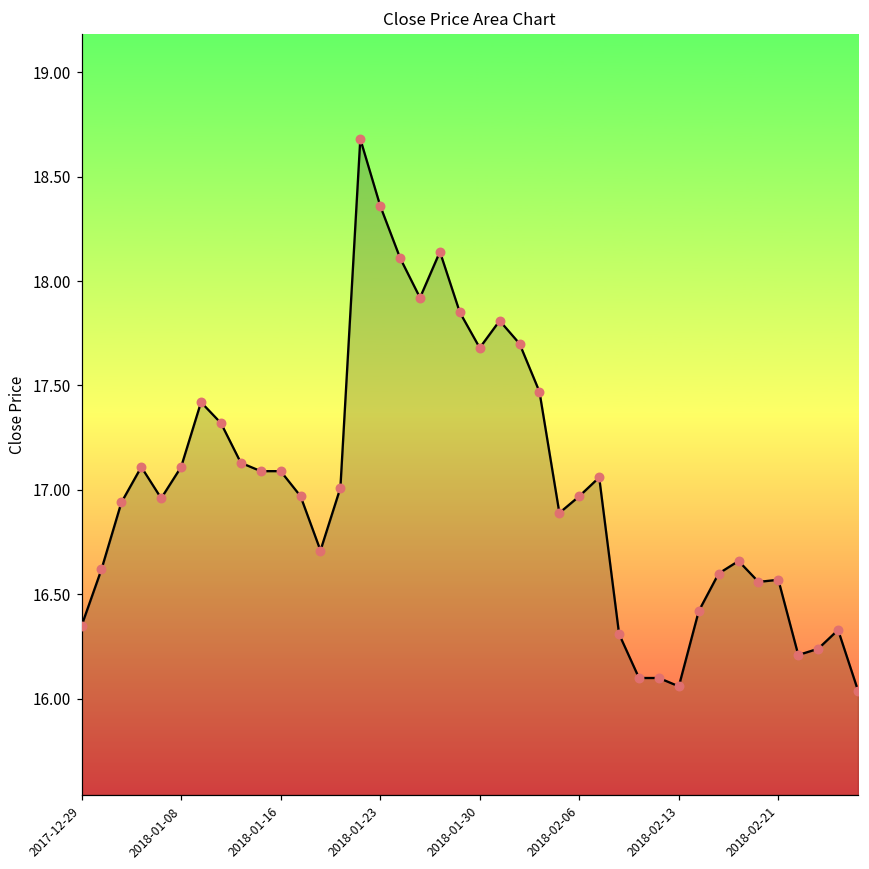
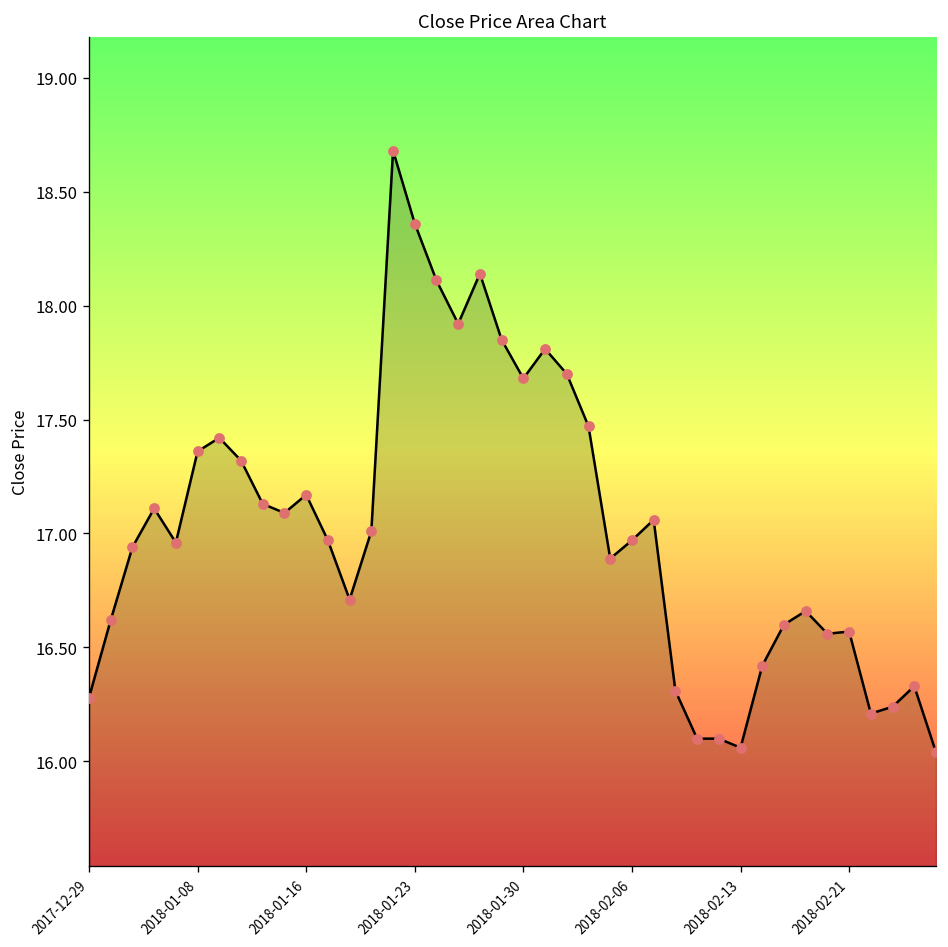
2017-12-29: 16.35 -> 16.28
2018-01-08: 17.11 -> 17.36
2018-01-16: 17.09 -> 17.17
